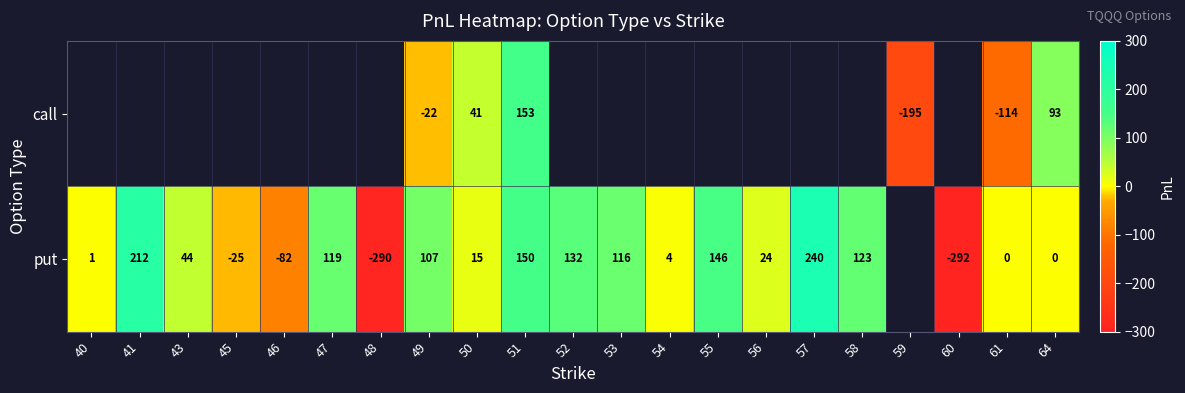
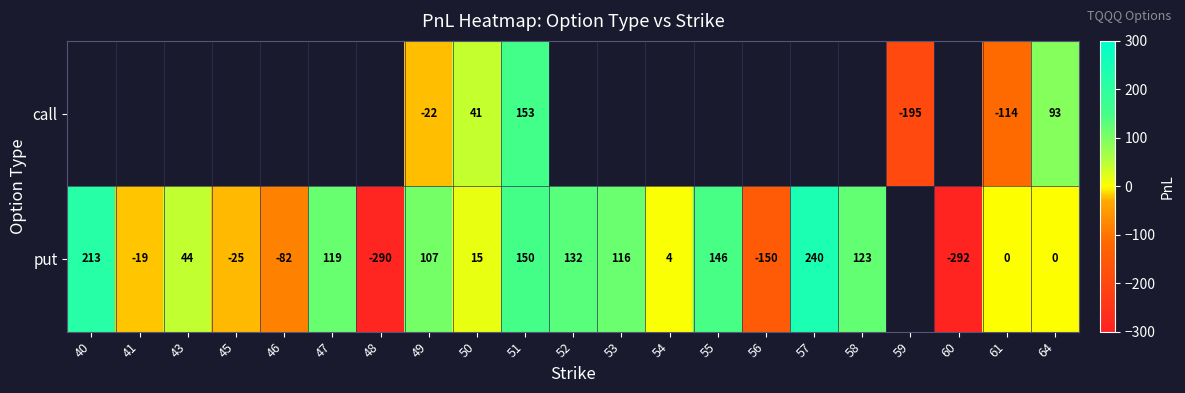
put, 40: 1 -> 213
put, 41: 212 -> -19
put, 56: 24 -> -150
